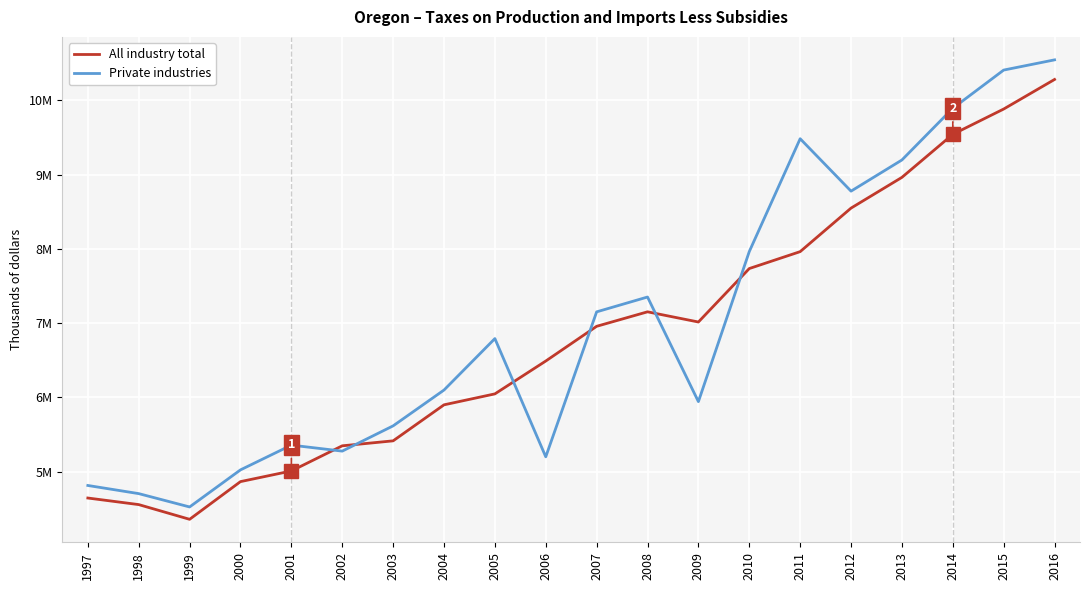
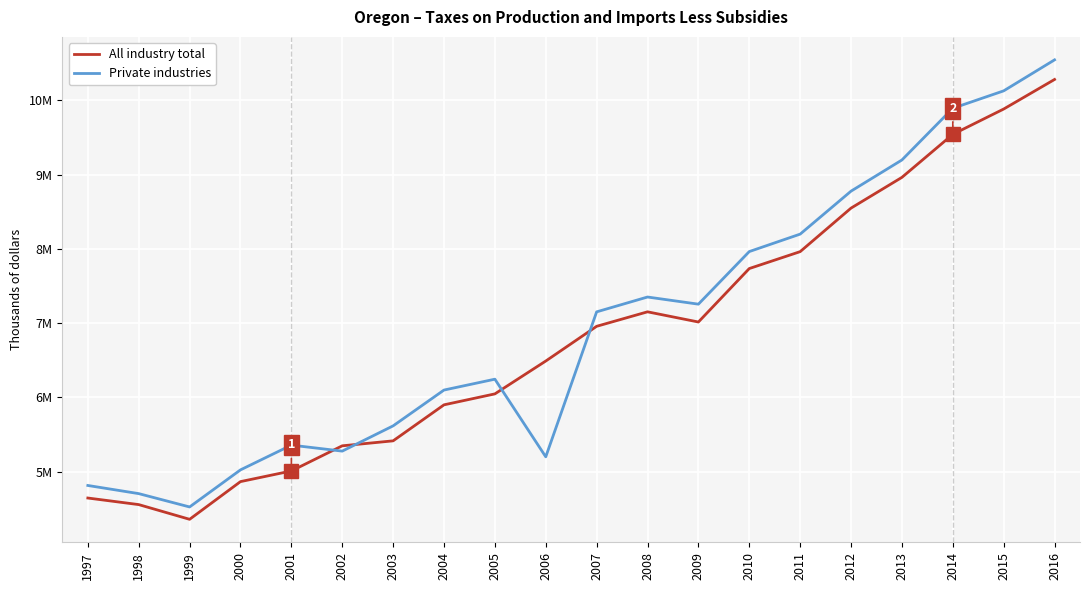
Private industries, 2005: 6800000 -> 6200000
Private industries, 2009: 5900000 -> 7300000
Private industries, 2011: 9500000 -> 8200000
Private industries, 2015: 10400000 -> 10100000
